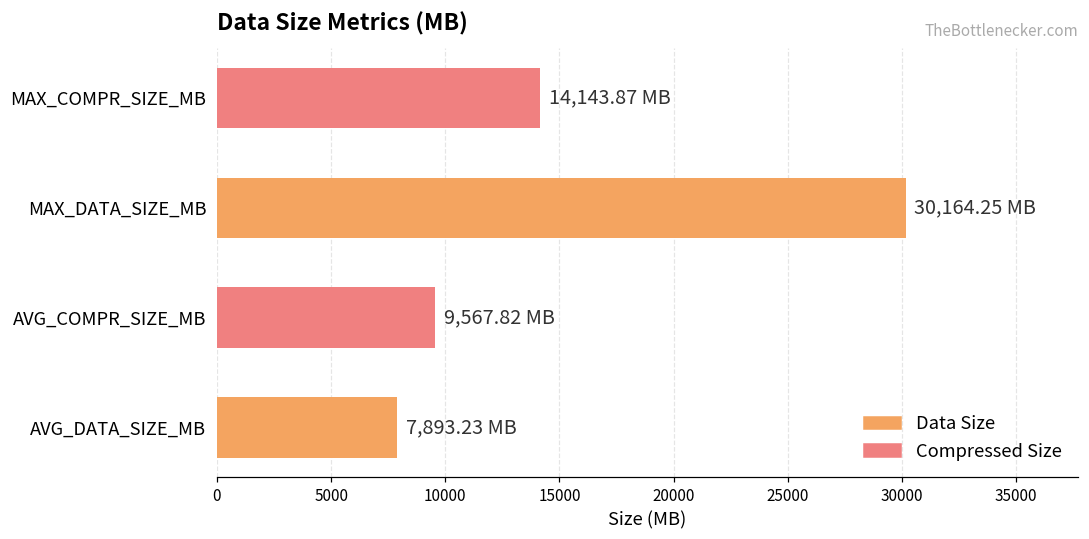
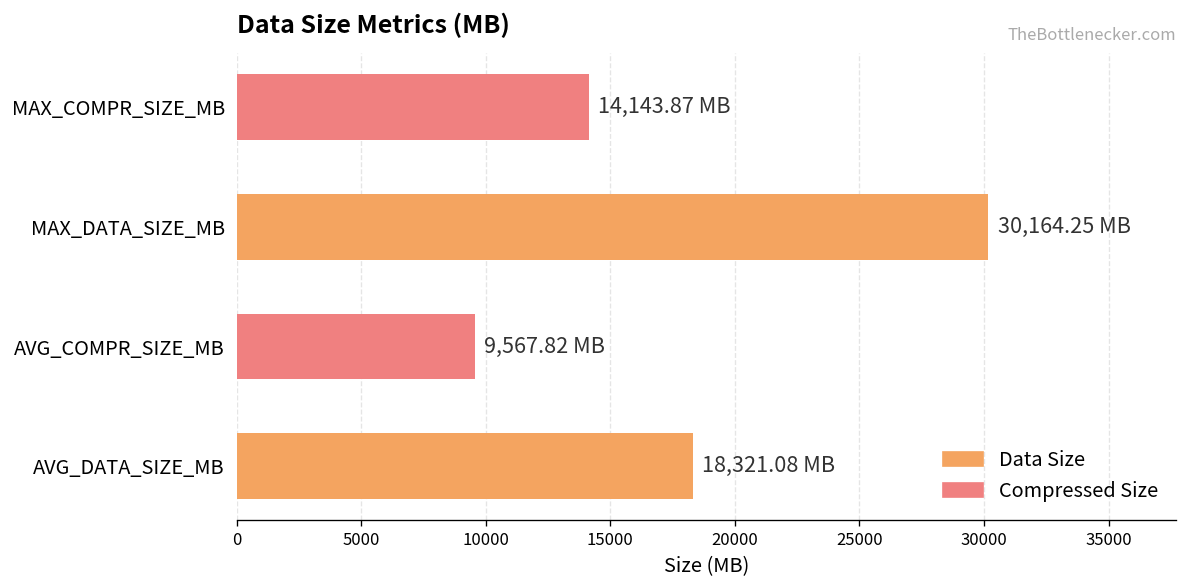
AVG_DATA_SIZE_MB: 7,893.23 -> 18,321.08
